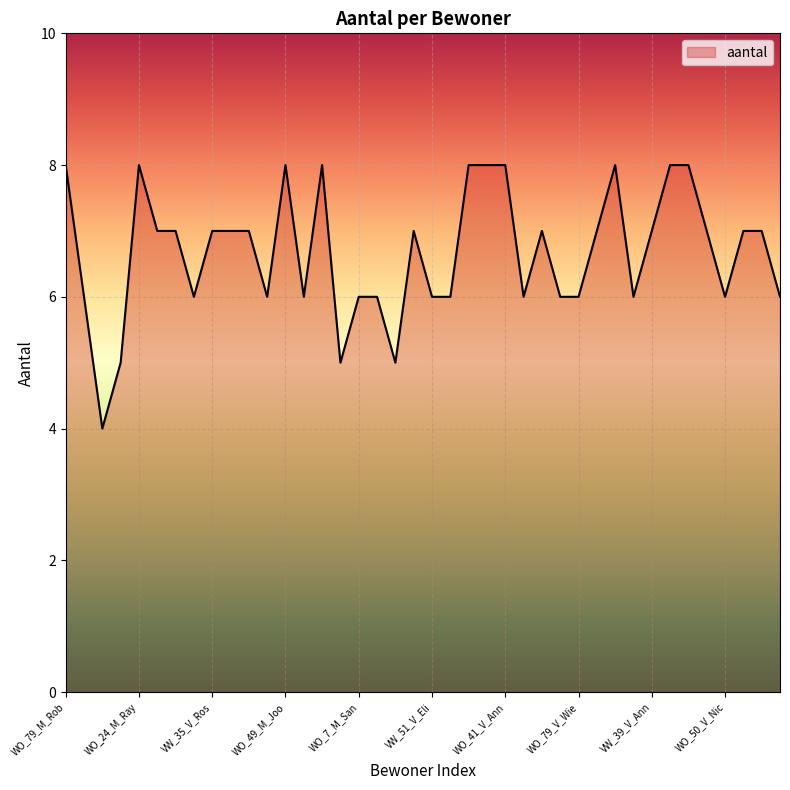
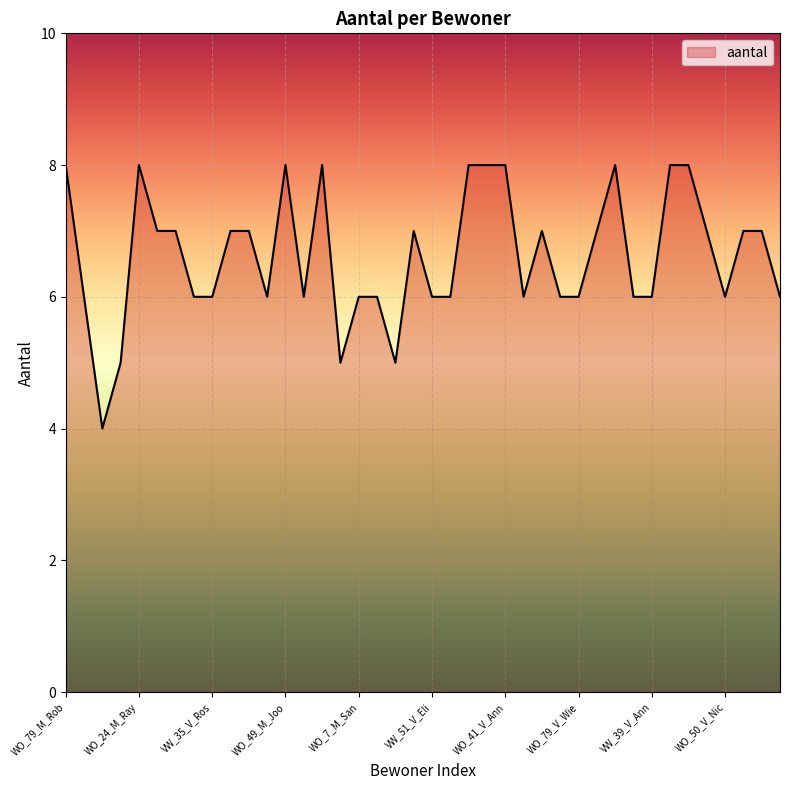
VW_35_V_Ros: 7 -> 6
VW_39_V_Ann: 7 -> 6
